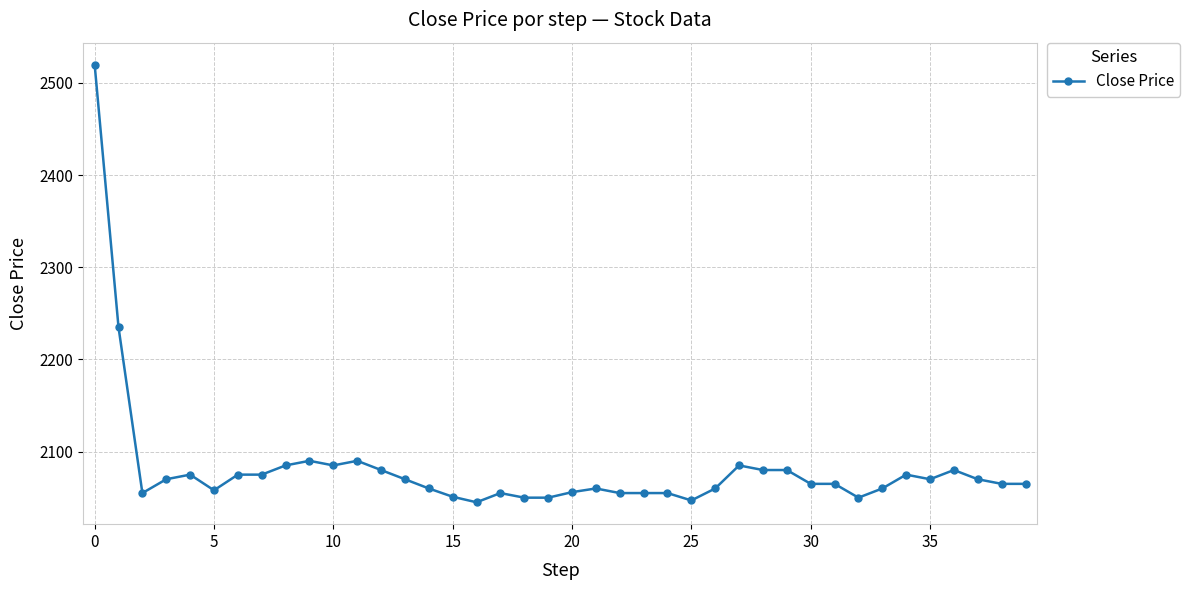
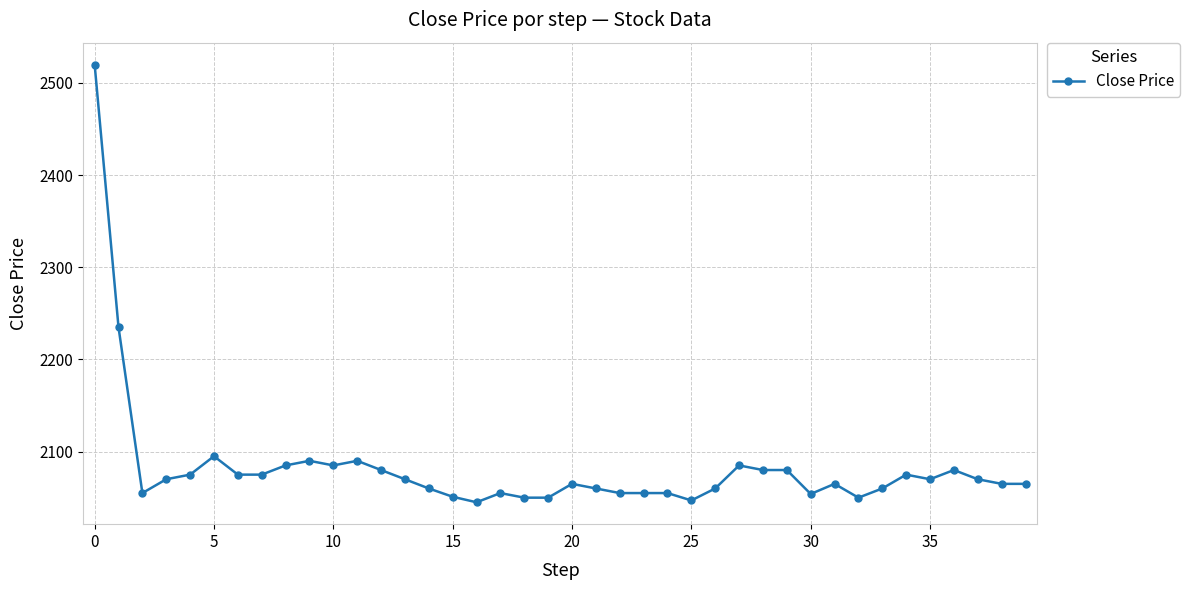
5: 2060 -> 2100
20: 2060 -> 2070
30: 2070 -> 2050
